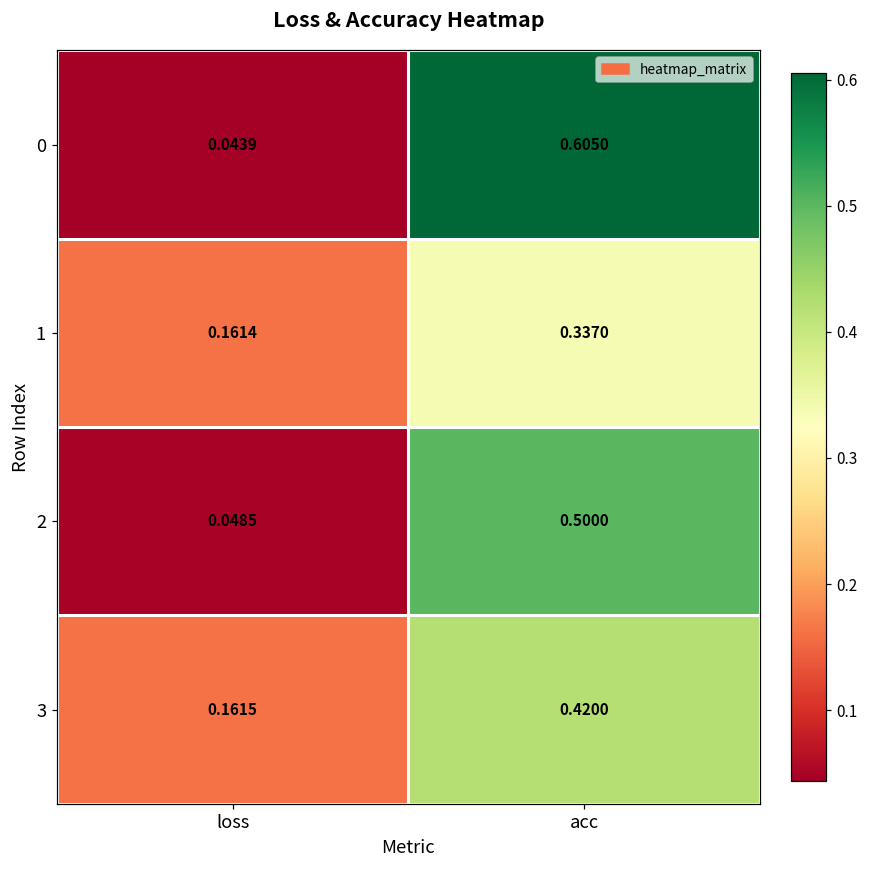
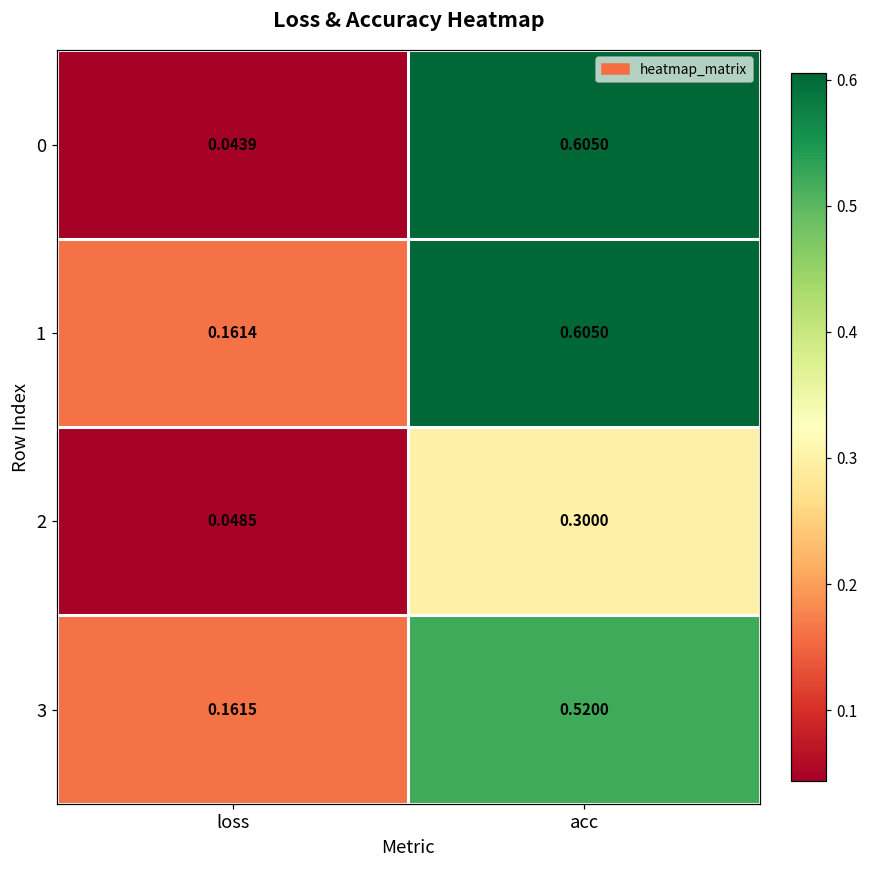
1, acc: 0.3370 -> 0.6050
2, acc: 0.5000 -> 0.3000
3, acc: 0.4200 -> 0.5200
